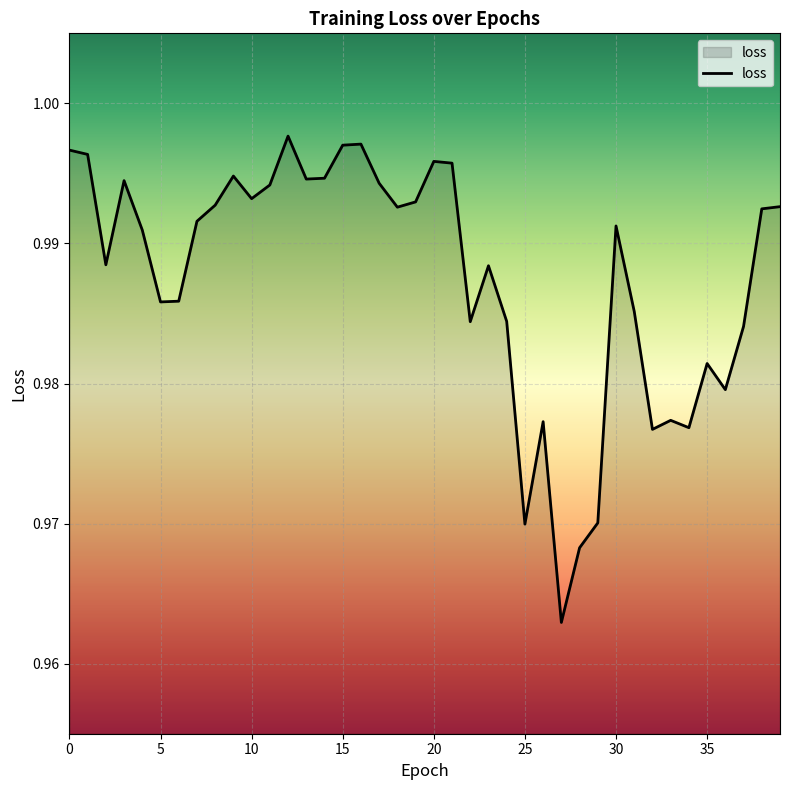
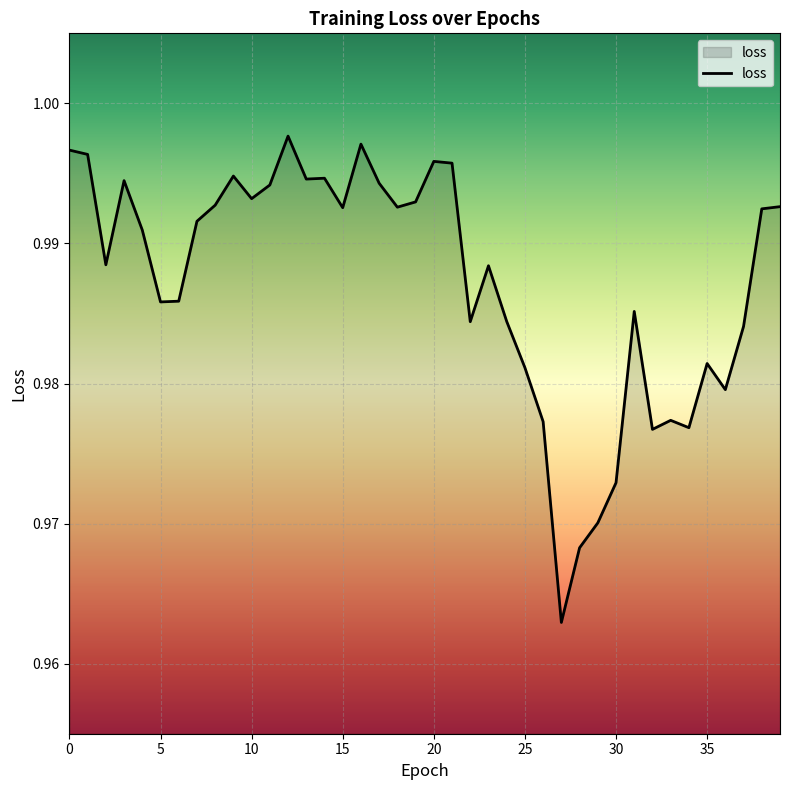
15: 0.9970 -> 0.9926
25: 0.9700 -> 0.9811
30: 0.9912 -> 0.9729
